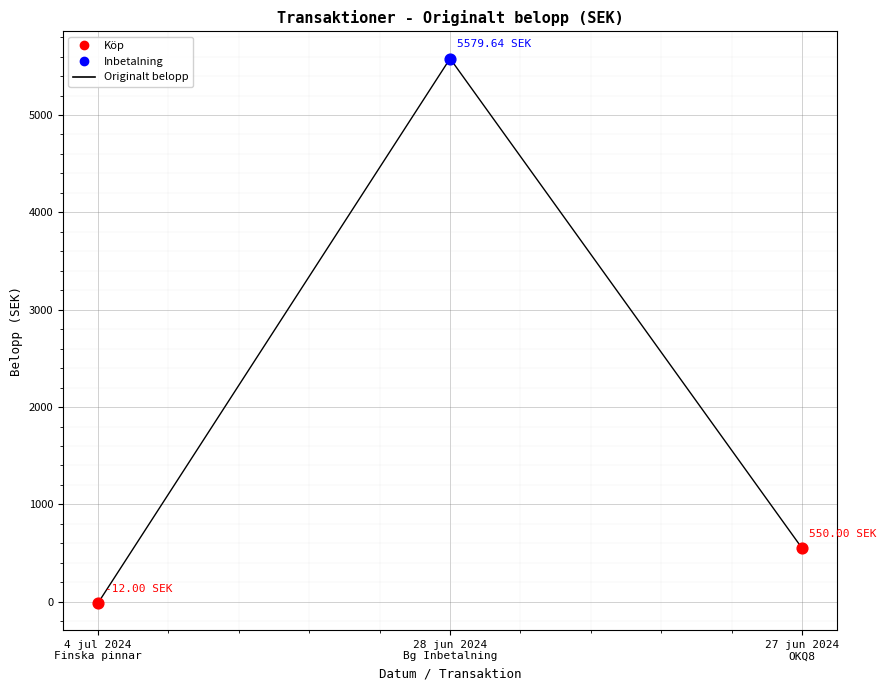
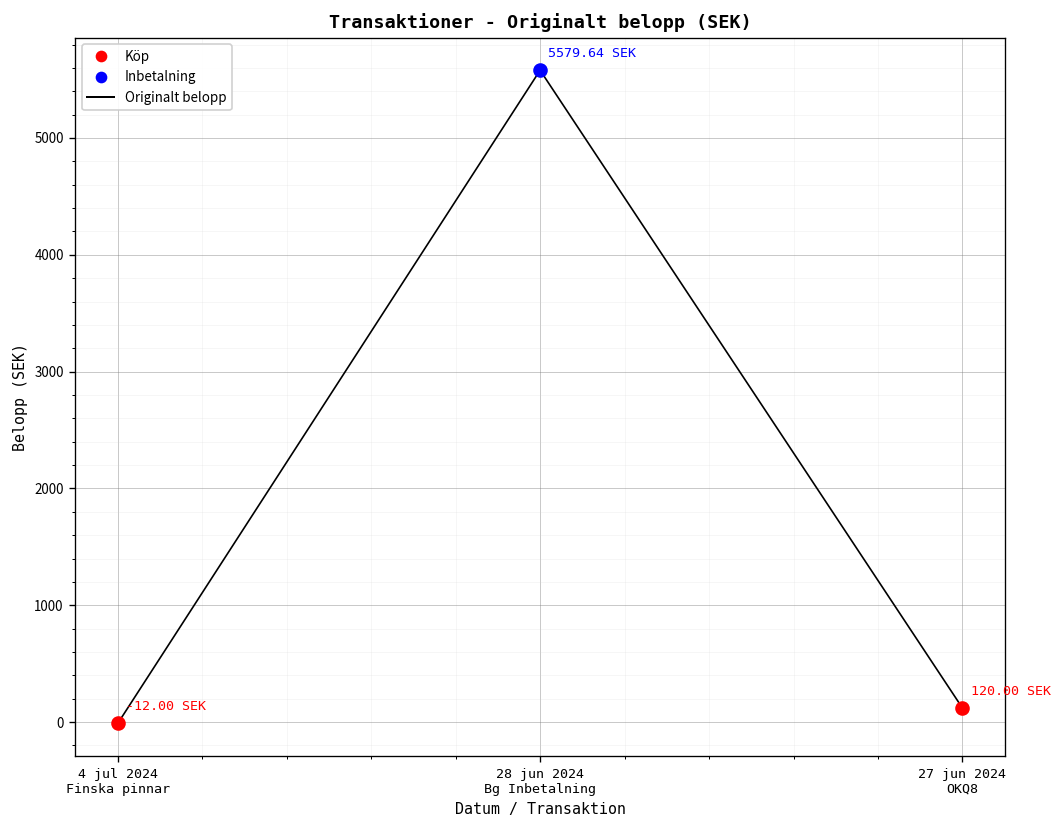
Originalt belopp, 27 jun 2024 OKQ8: 550.00 -> 120.00
